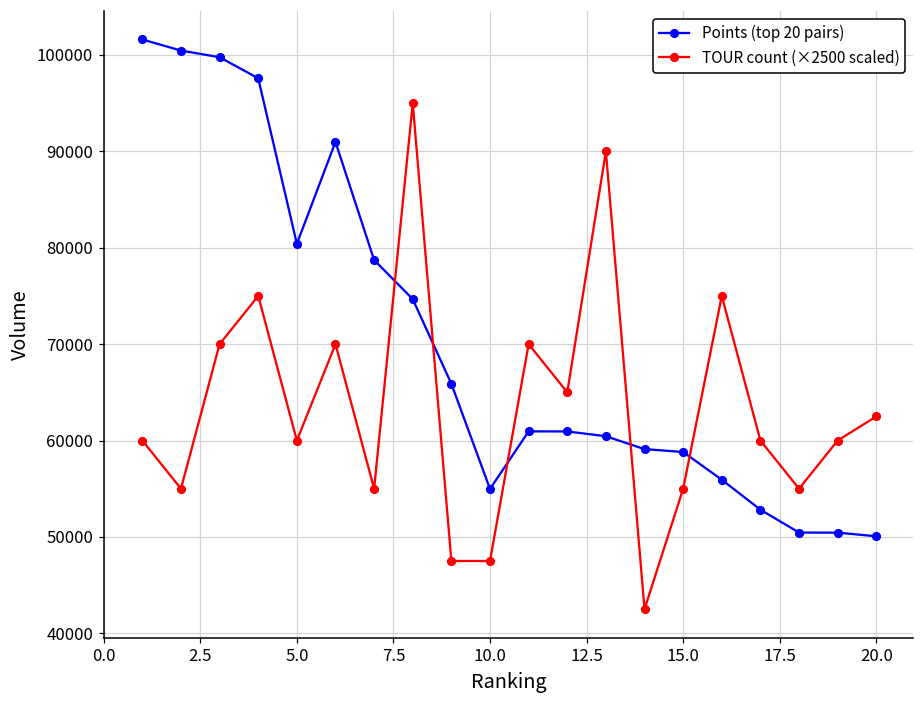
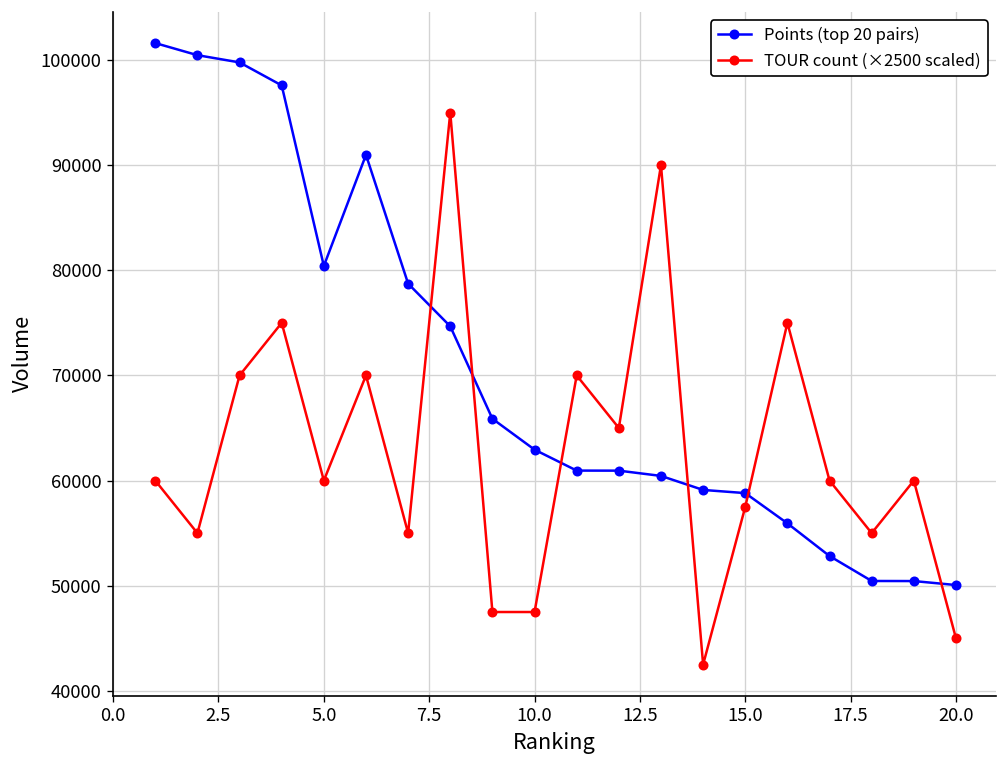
Points (top 20 pairs), 10.0: 55000 -> 63000
TOUR count (×2500 scaled), 15.0: 55000 -> 58000
TOUR count (×2500 scaled), 20.0: 63000 -> 45000
